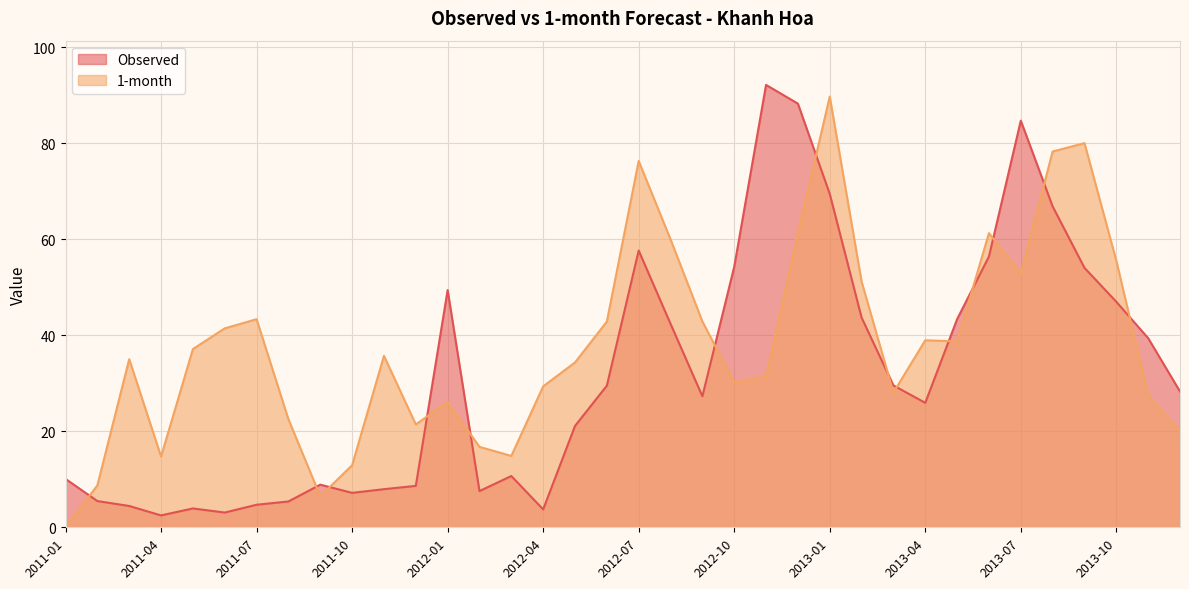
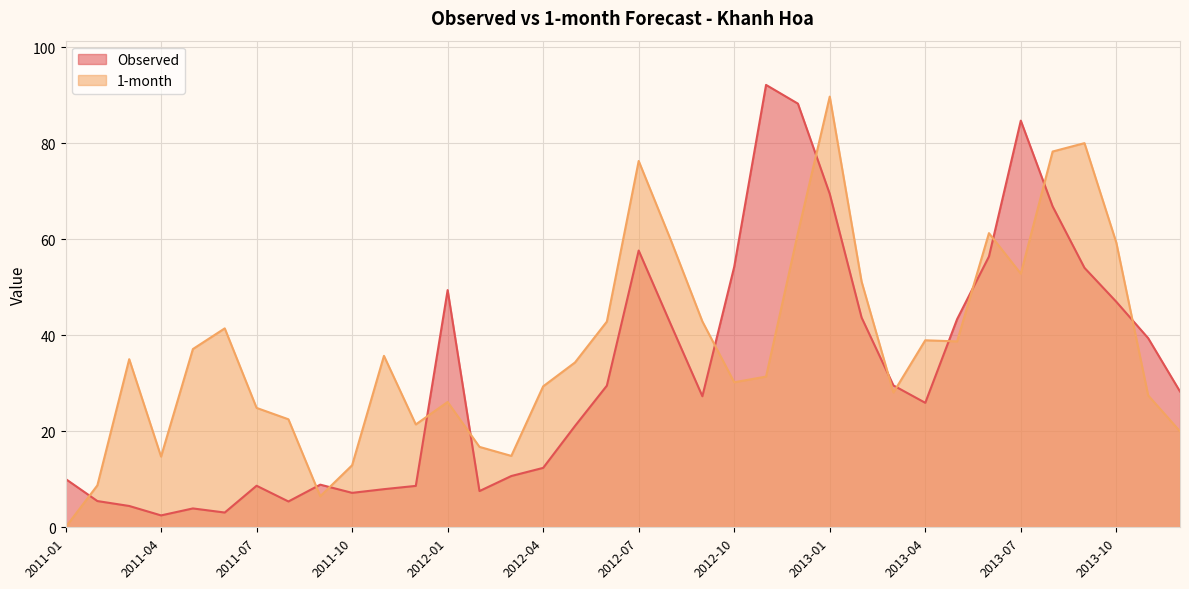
Observed, 2011-07: 5 -> 9
1-month, 2011-07: 43 -> 25
Observed, 2012-04: 4 -> 12
1-month, 2013-10: 56 -> 59
